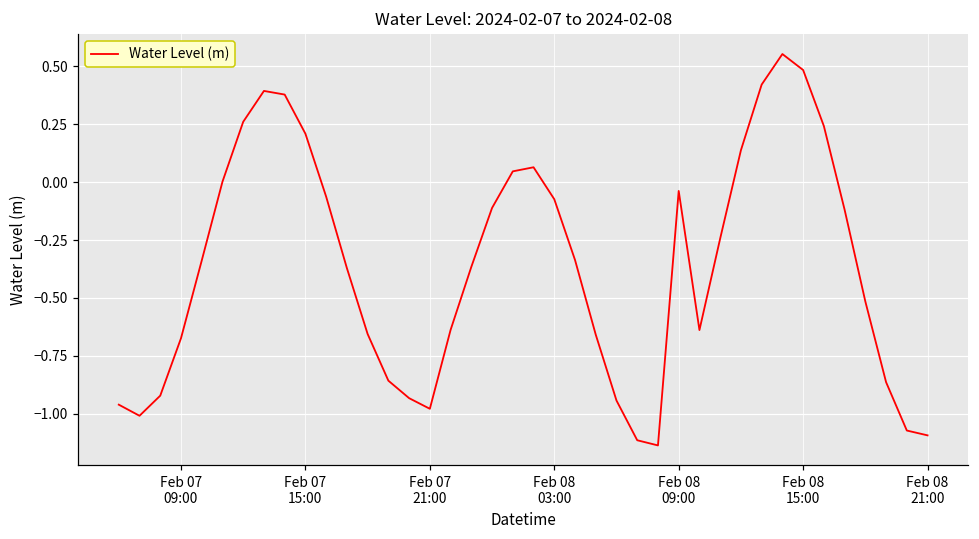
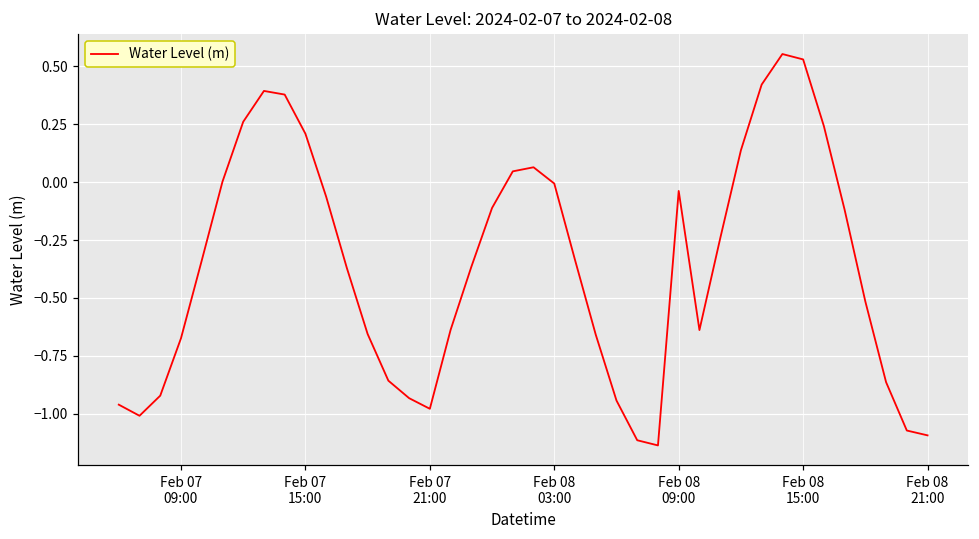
Feb 08 03:00: -0.07 -> -0.01
Feb 08 15:00: 0.48 -> 0.53
